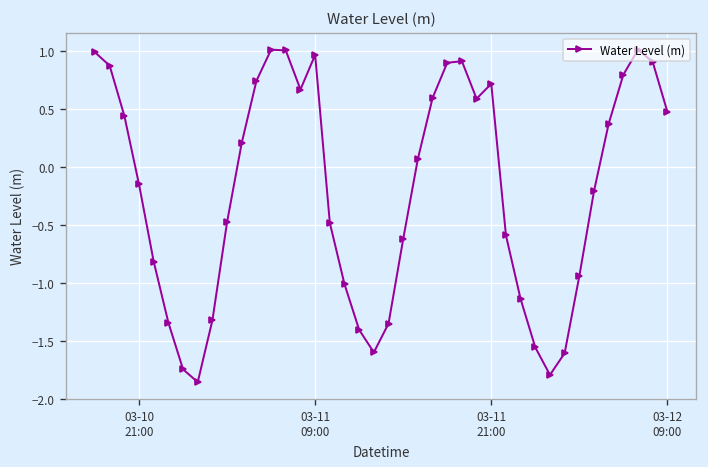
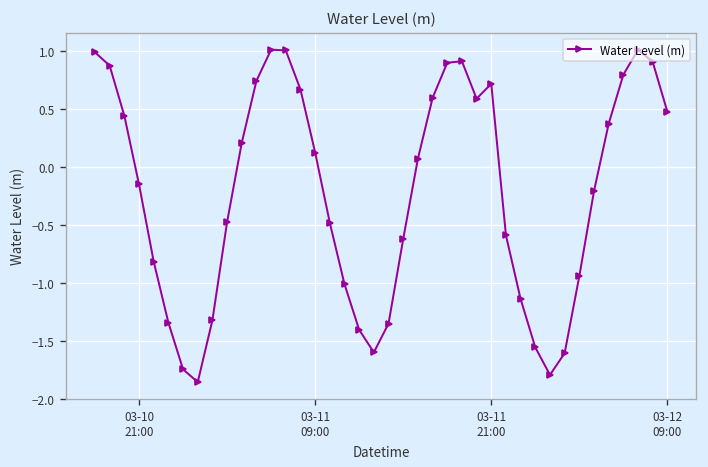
03-11 09:00: 1.0 -> 0.1
